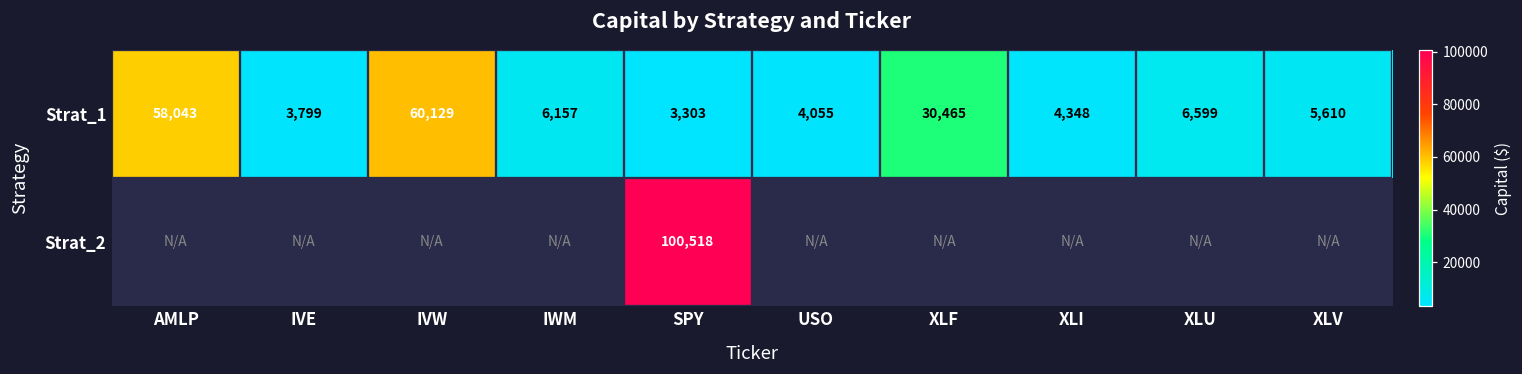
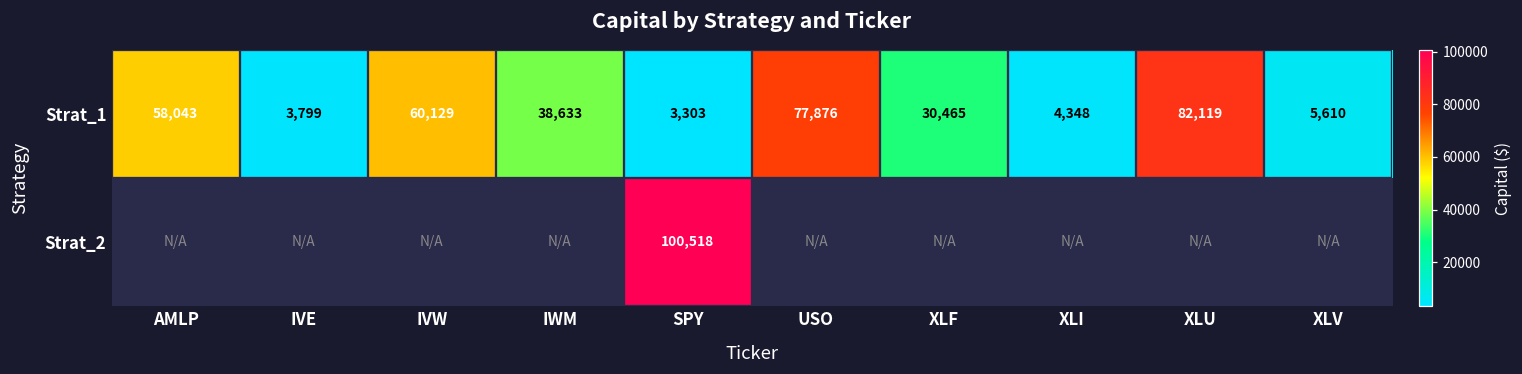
Strat_1, IWM: 6,157 -> 38,633
Strat_1, USO: 4,055 -> 77,876
Strat_1, XLU: 6,599 -> 82,119
